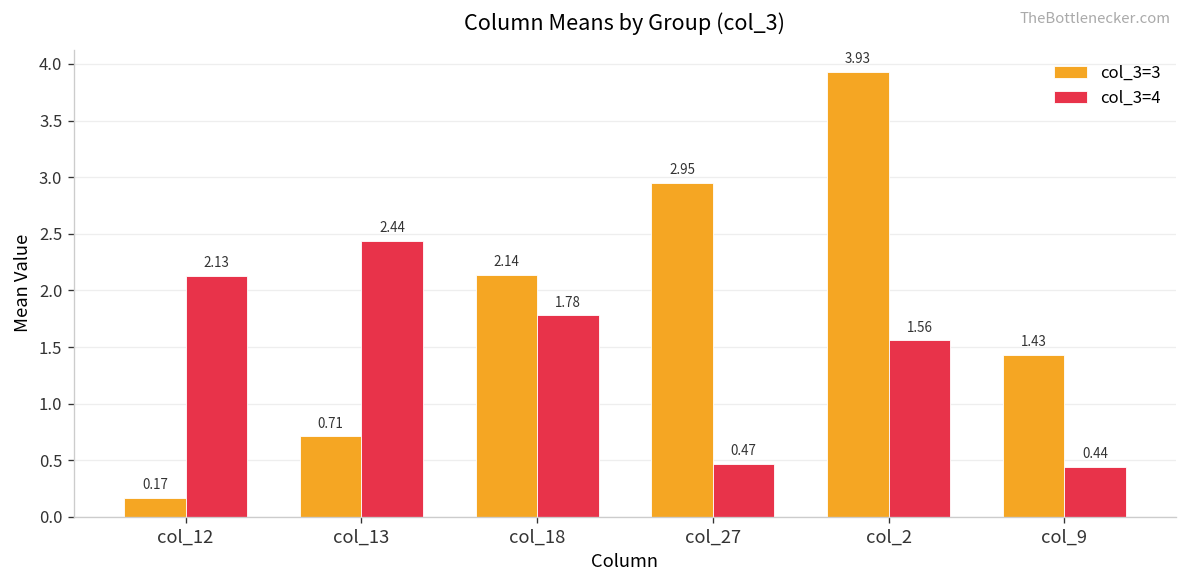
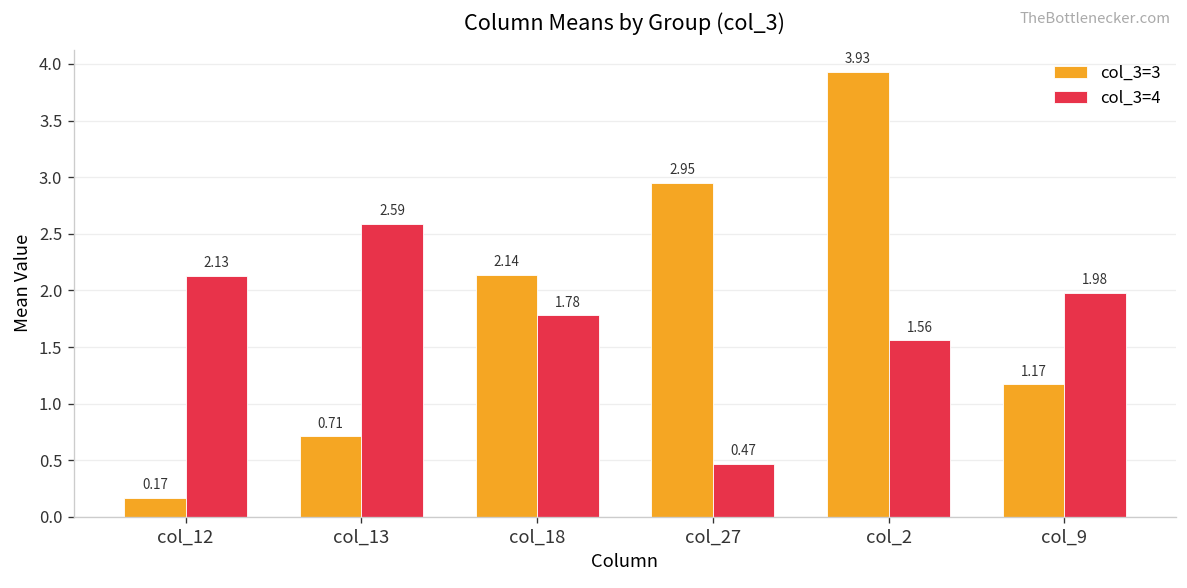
col_3=4, col_13: 2.44 -> 2.59
col_3=3, col_9: 1.43 -> 1.17
col_3=4, col_9: 0.44 -> 1.98
